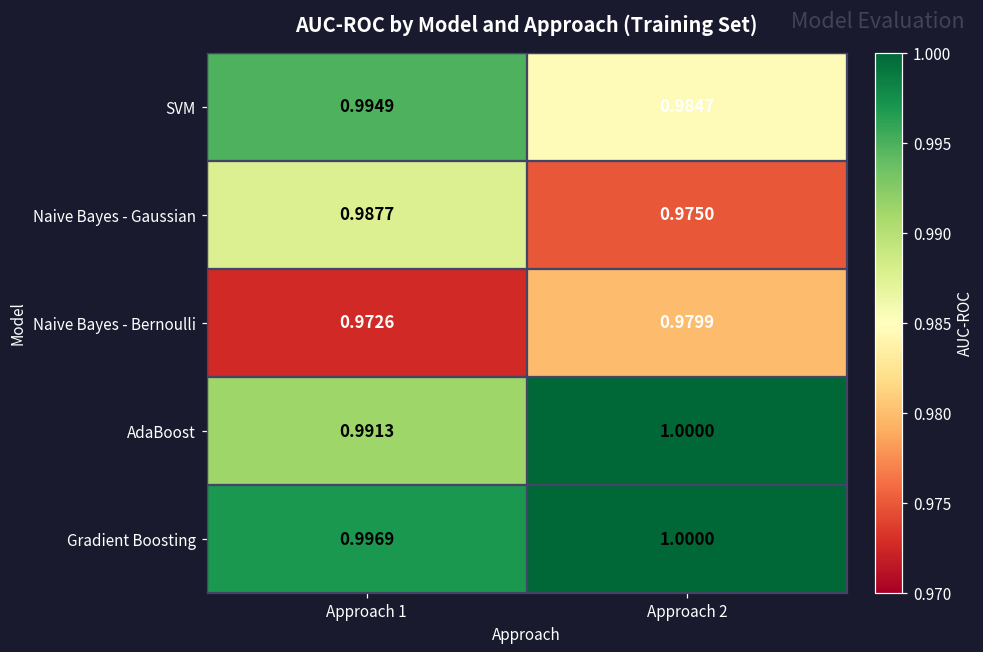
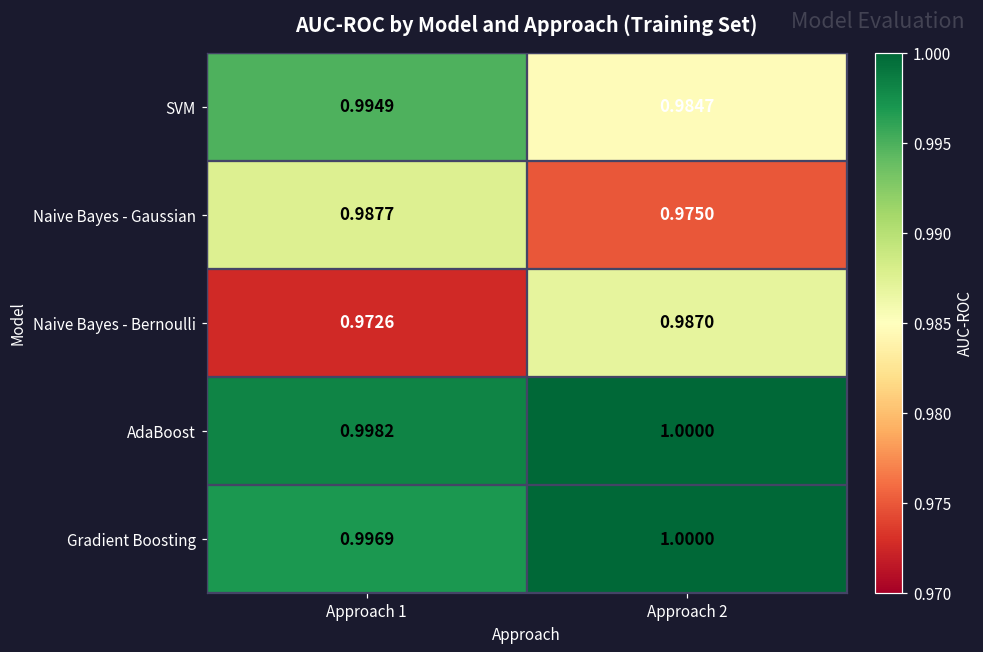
Naive Bayes - Bernoulli, Approach 2: 0.9799 -> 0.9870
AdaBoost, Approach 1: 0.9913 -> 0.9982
